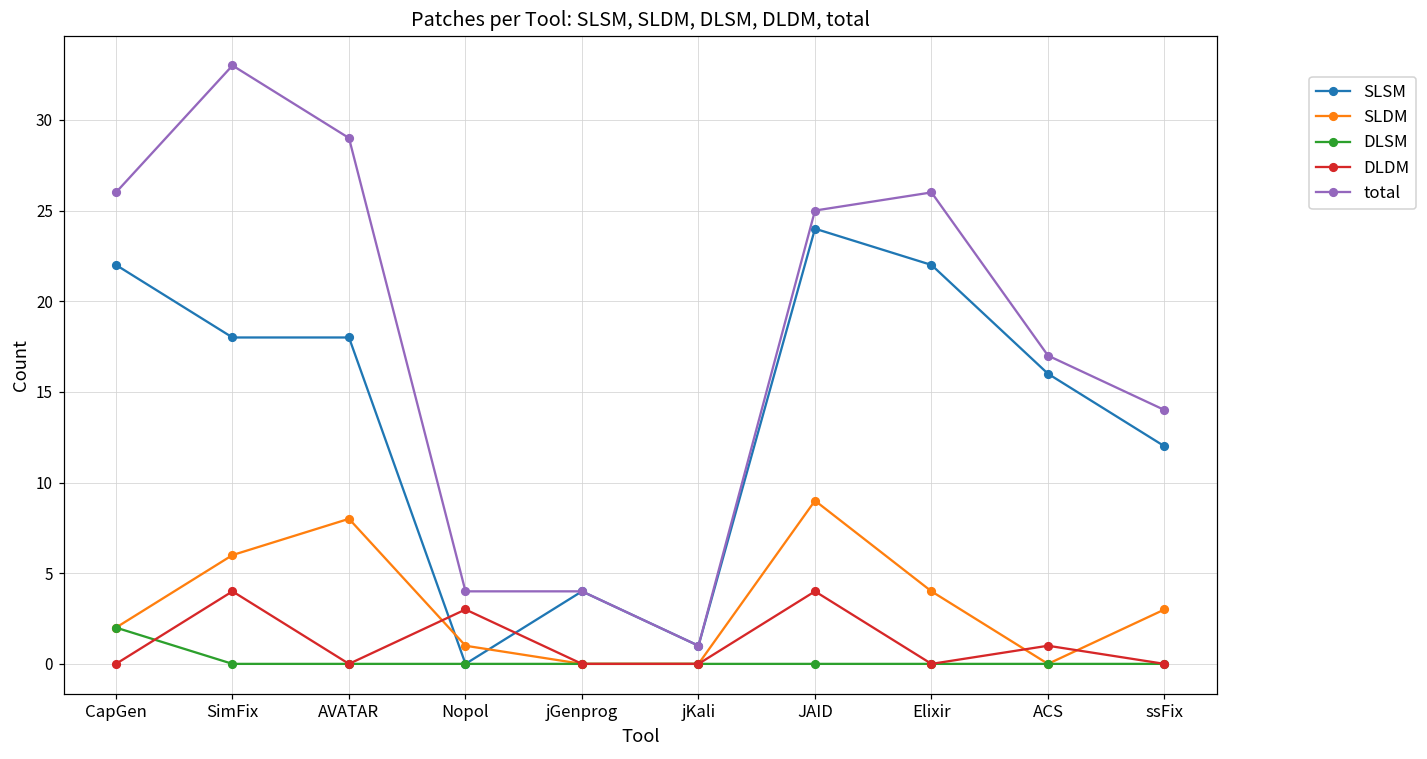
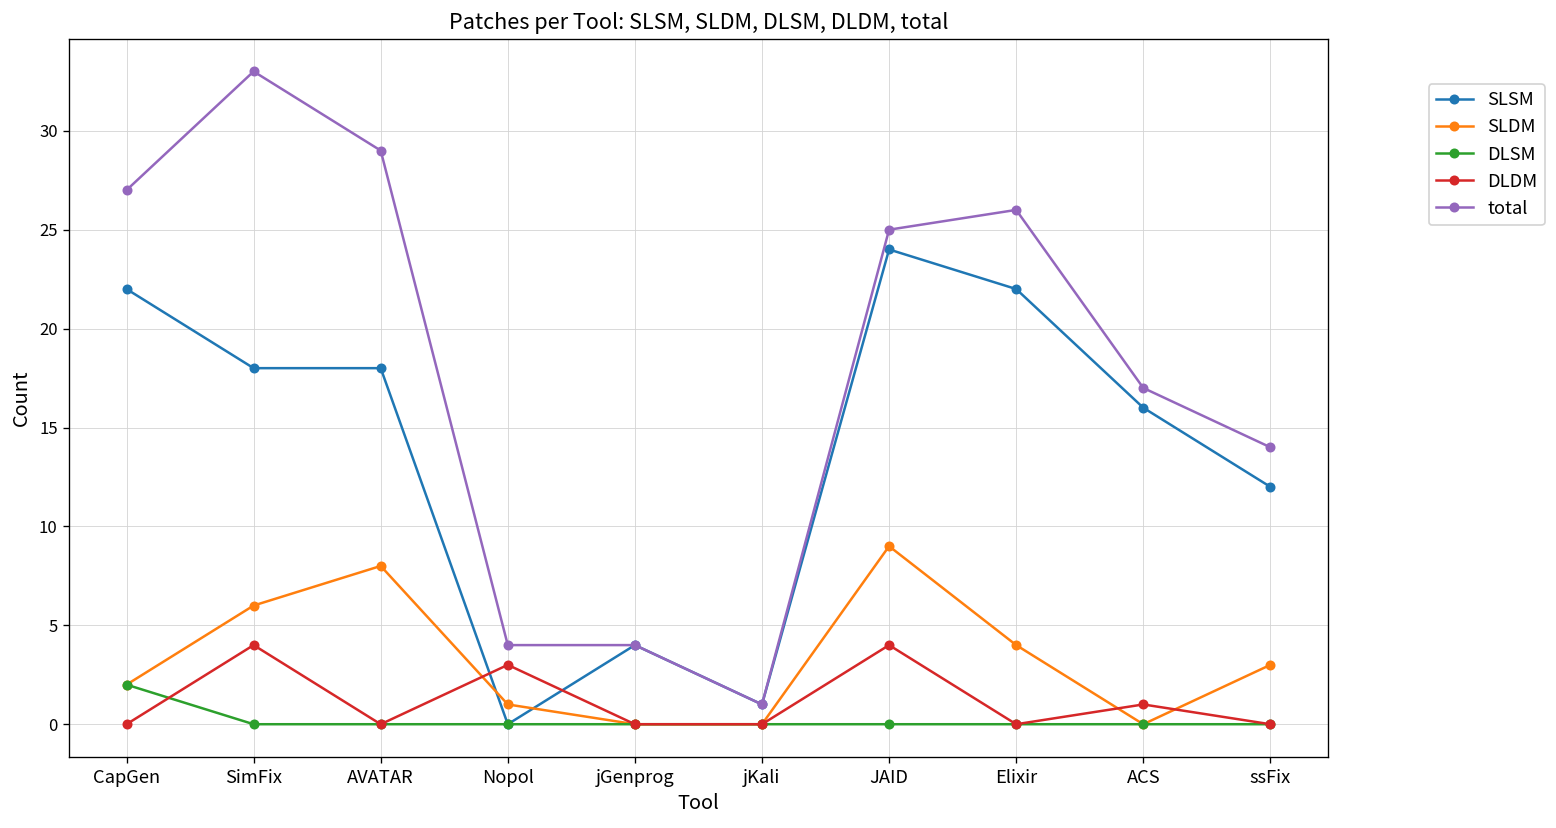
total, CapGen: 26 -> 27
